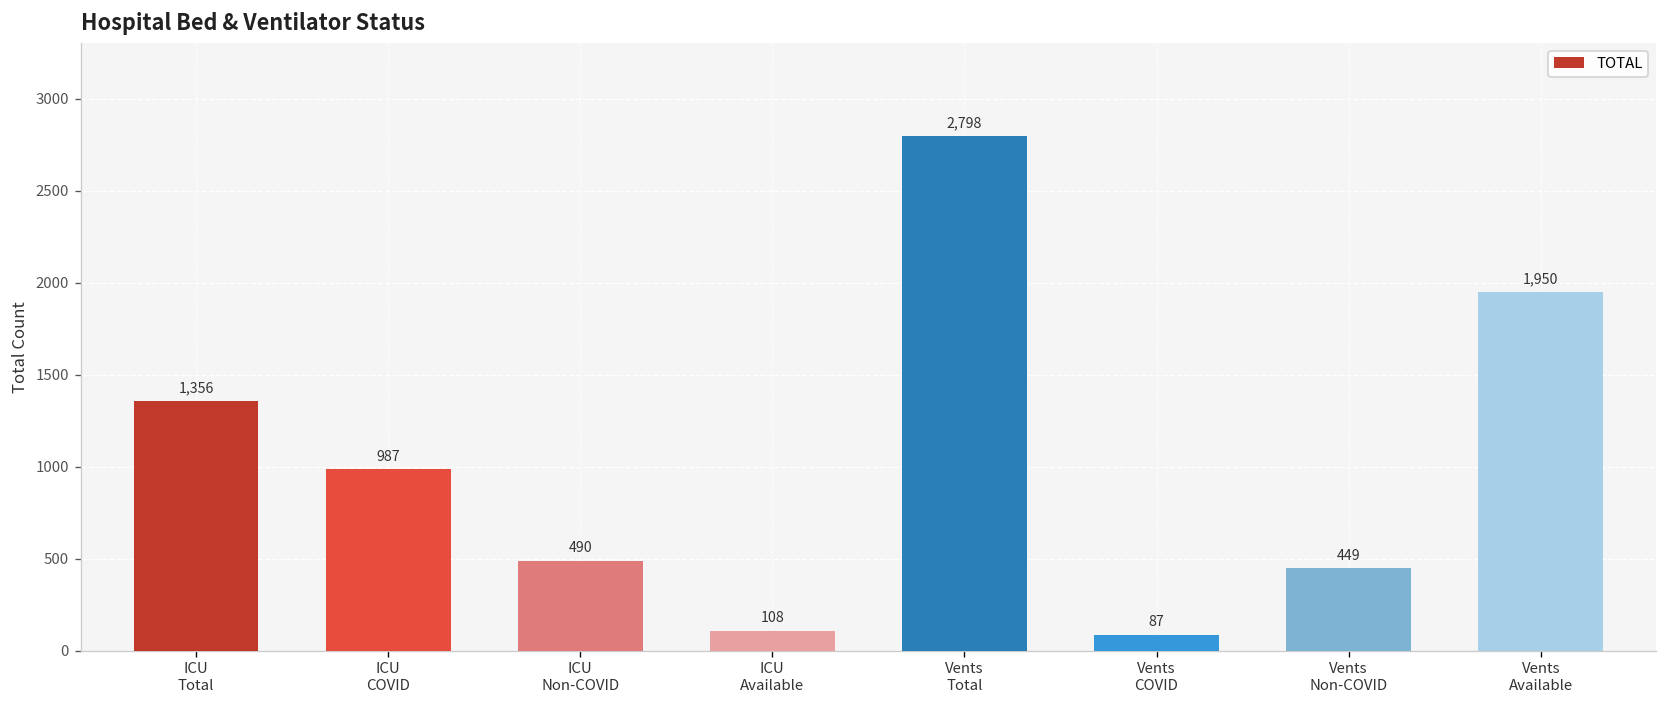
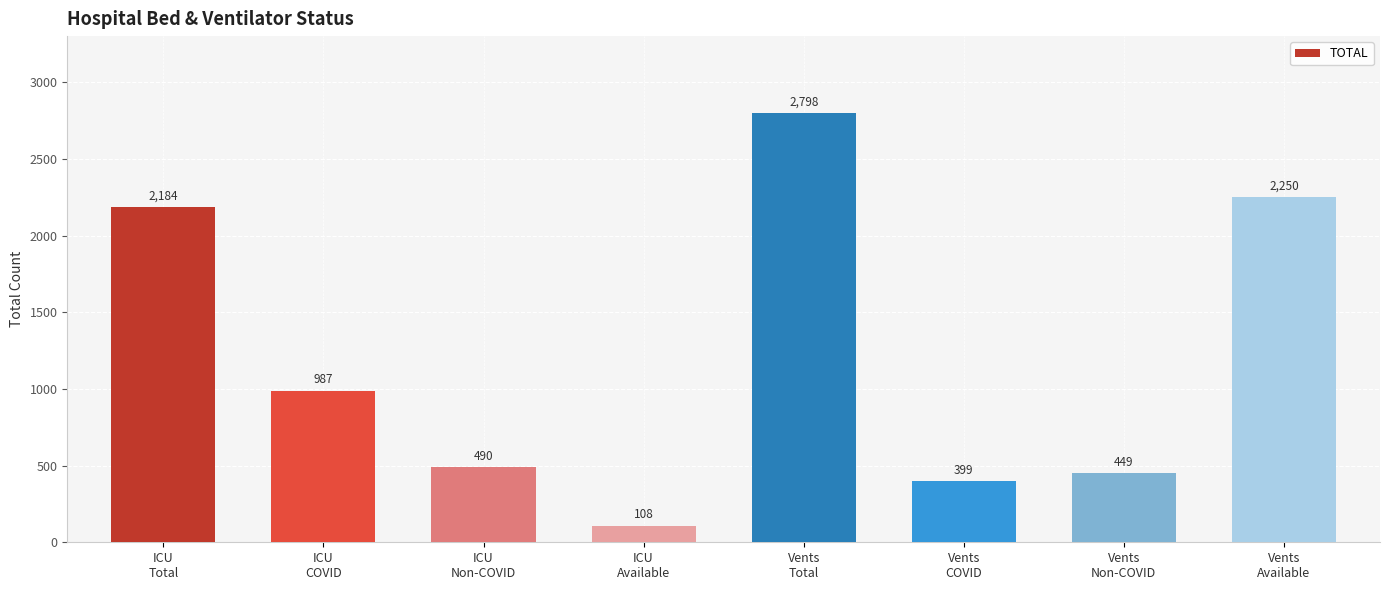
ICU Total: 1,356 -> 2,184
Vents COVID: 87 -> 399
Vents Available: 1,950 -> 2,250
